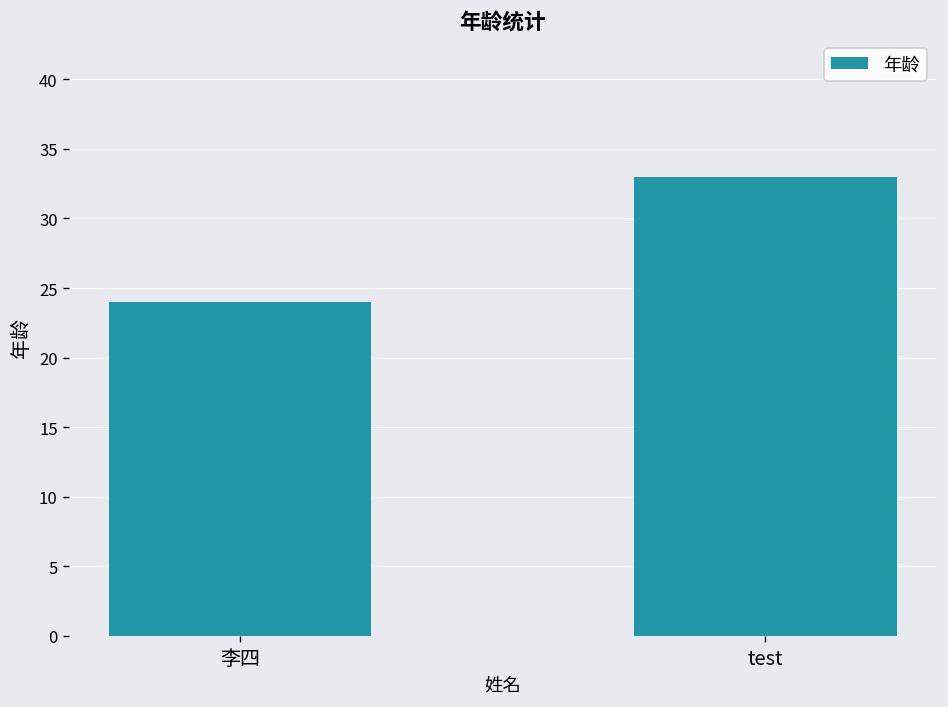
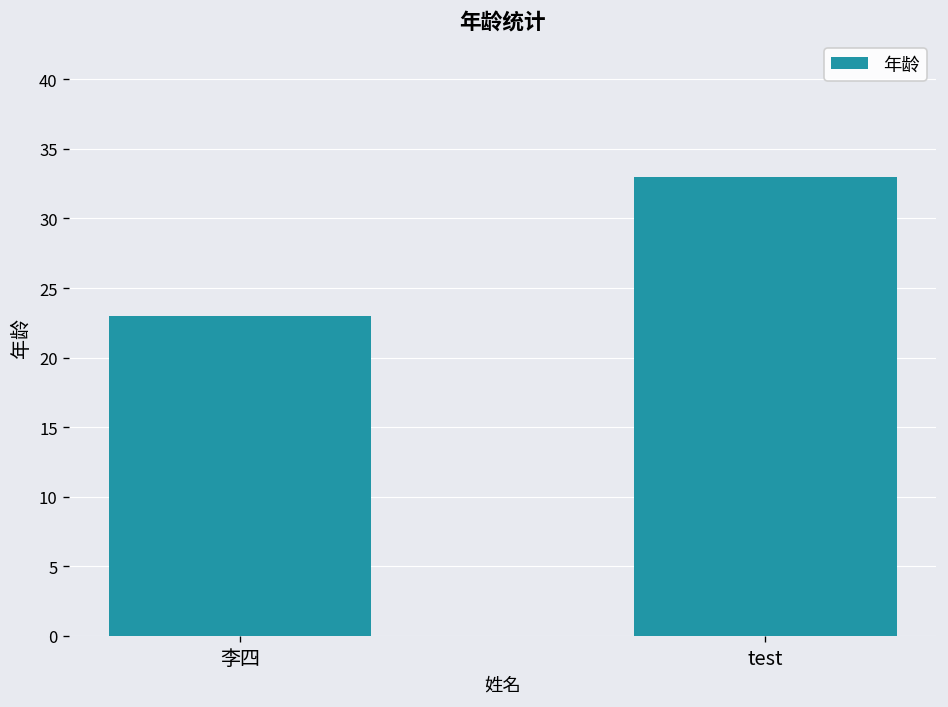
李四: 24 -> 23
